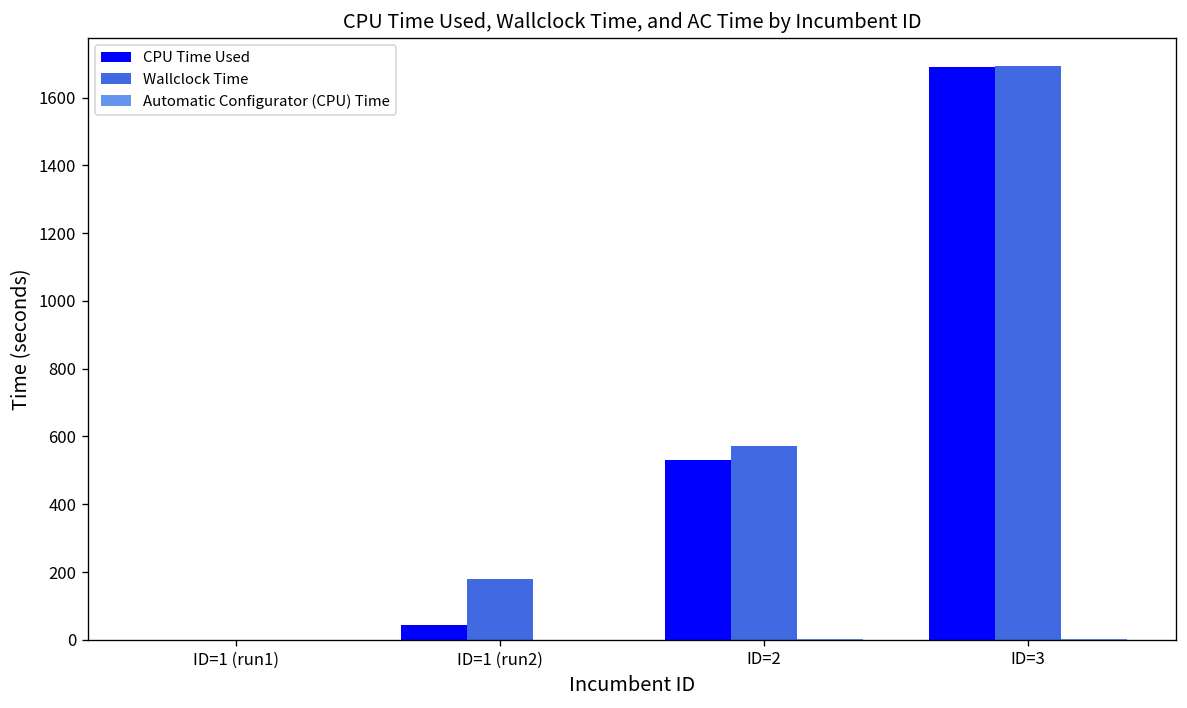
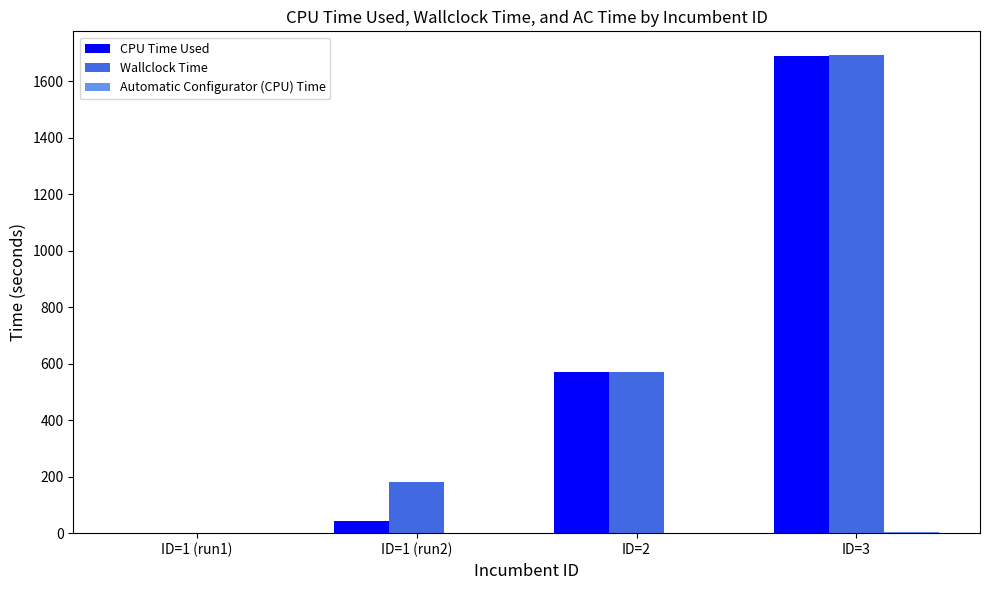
CPU Time Used, ID=2: 530 -> 570
